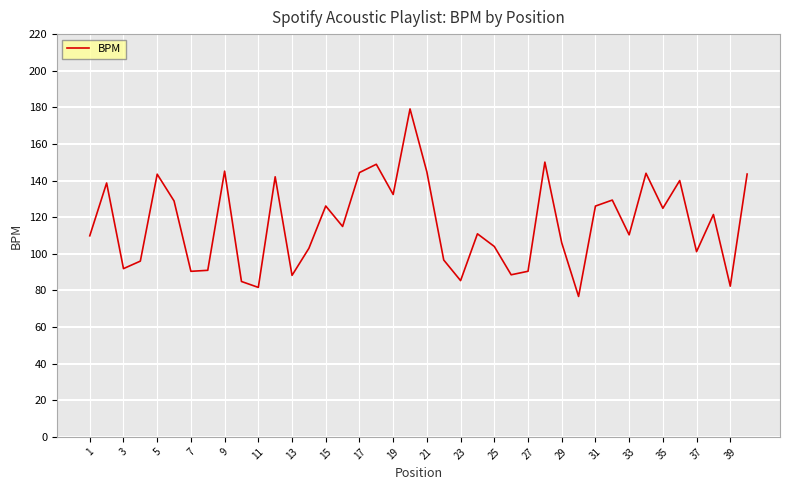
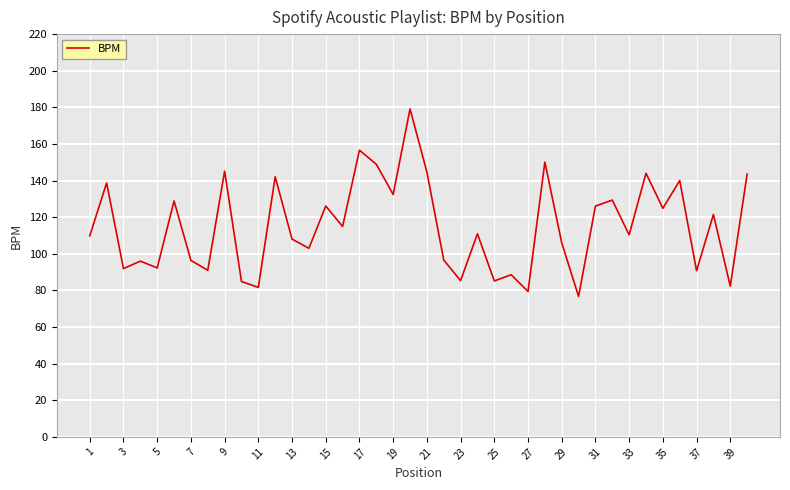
5: 143 -> 92
7: 90 -> 96
13: 88 -> 108
17: 144 -> 157
25: 104 -> 85
27: 90 -> 79
37: 101 -> 91
